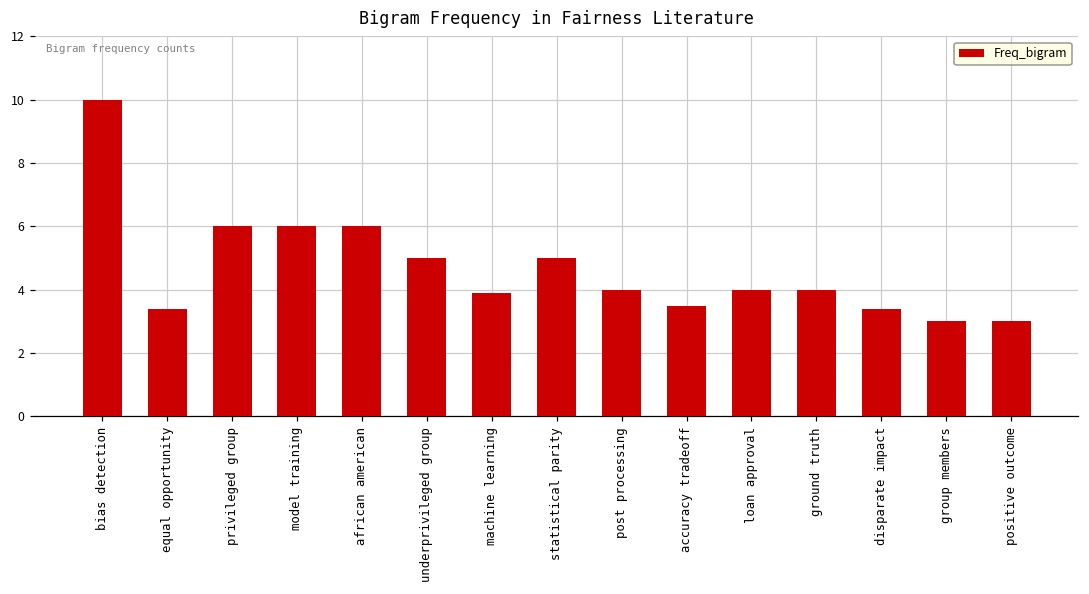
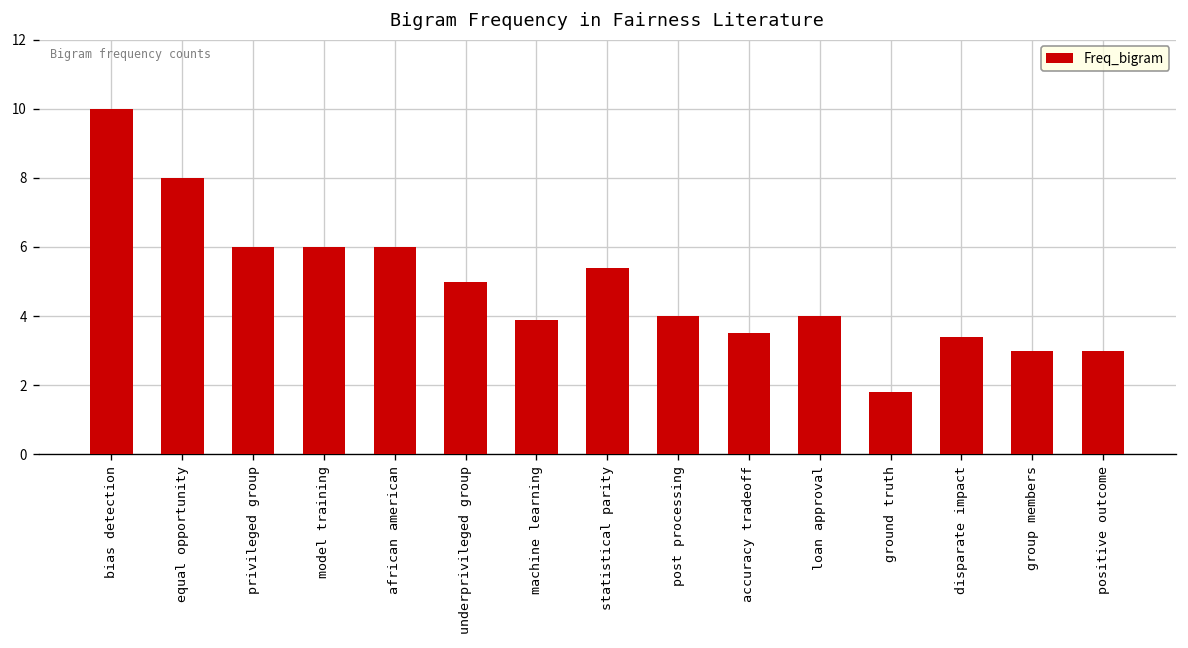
equal opportunity: 3.4 -> 8.0
statistical parity: 5.0 -> 5.4
ground truth: 4.0 -> 1.8
